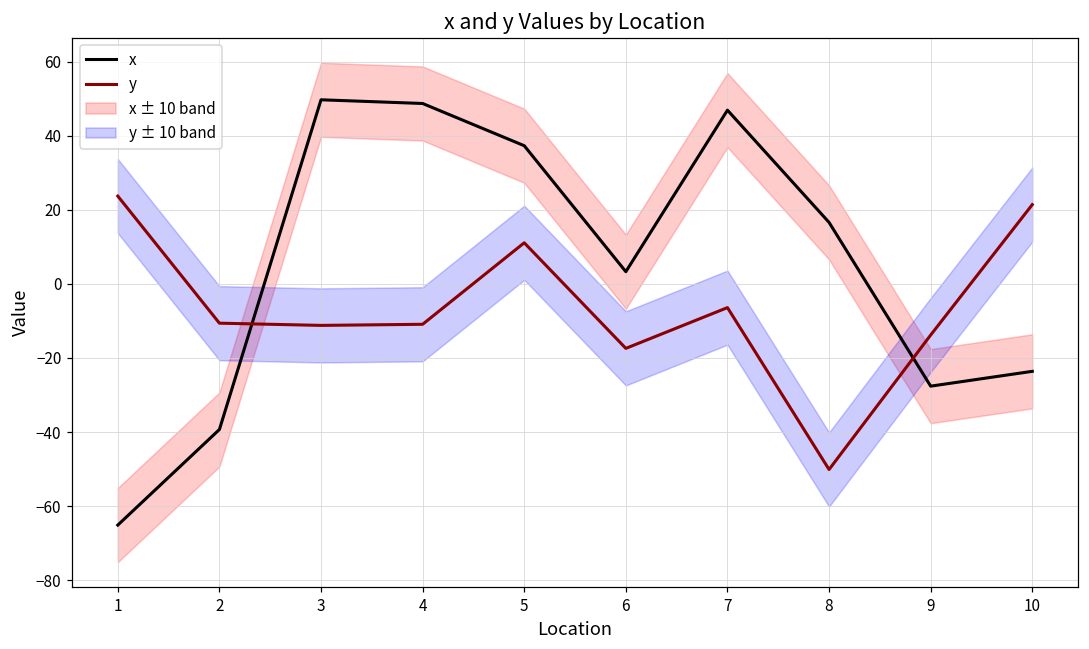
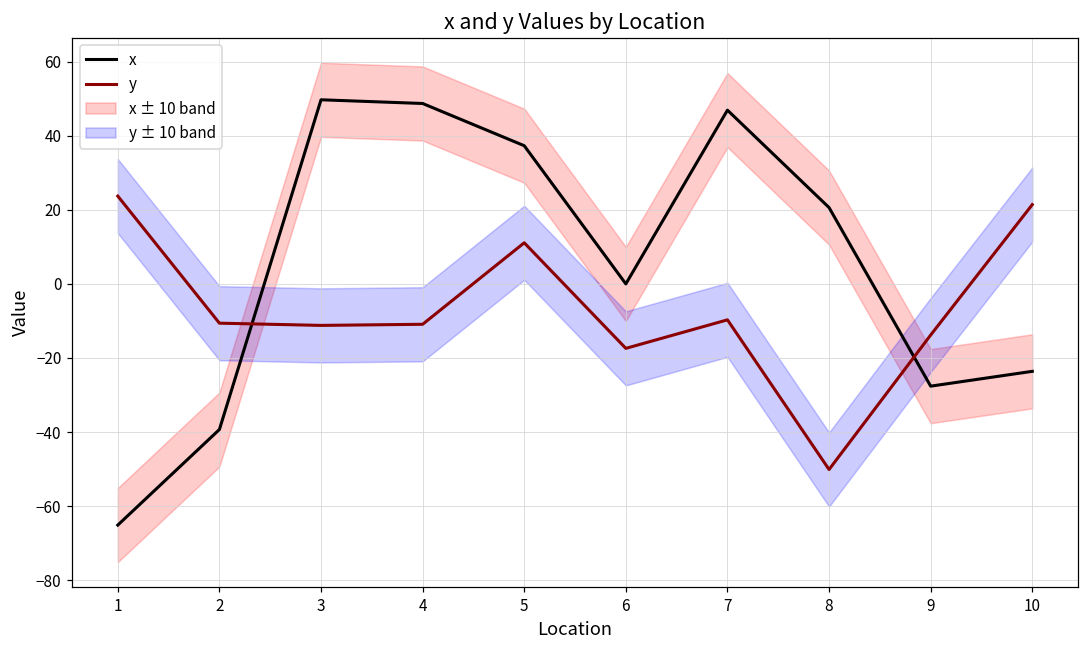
x, 6: 3 -> 0
y, 7: -6 -> -10
x, 8: 17 -> 21
